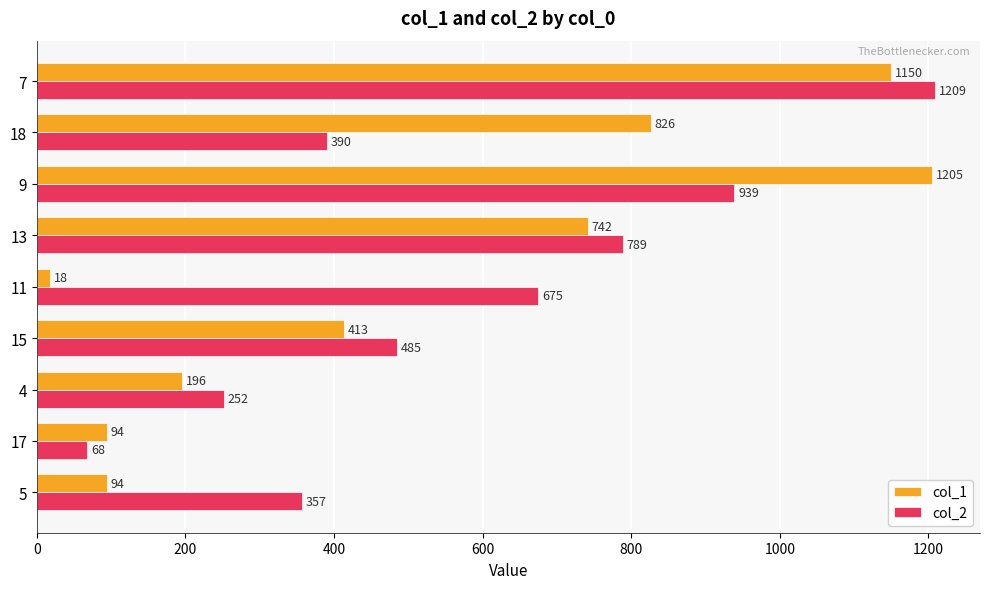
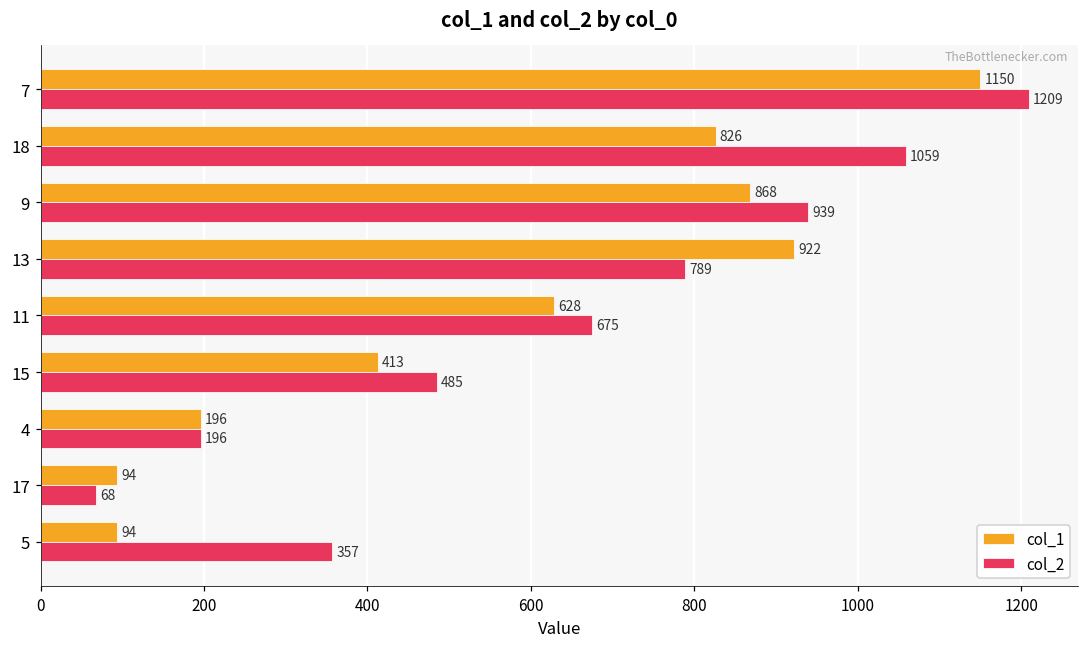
col_2, 18: 390 -> 1059
col_1, 9: 1205 -> 868
col_1, 13: 742 -> 922
col_1, 11: 18 -> 628
col_2, 4: 252 -> 196
